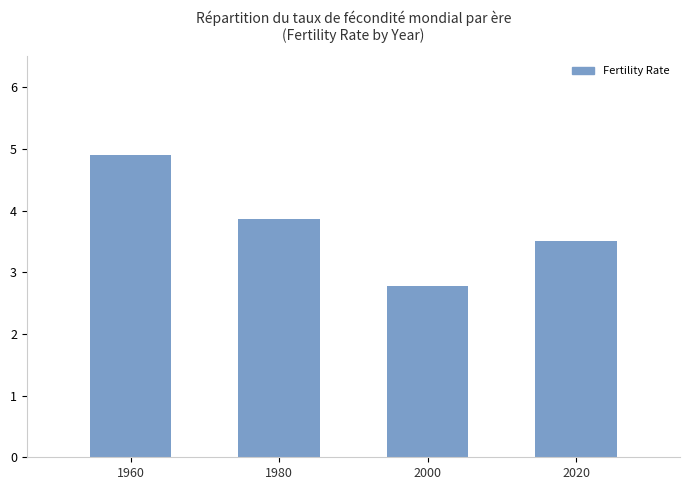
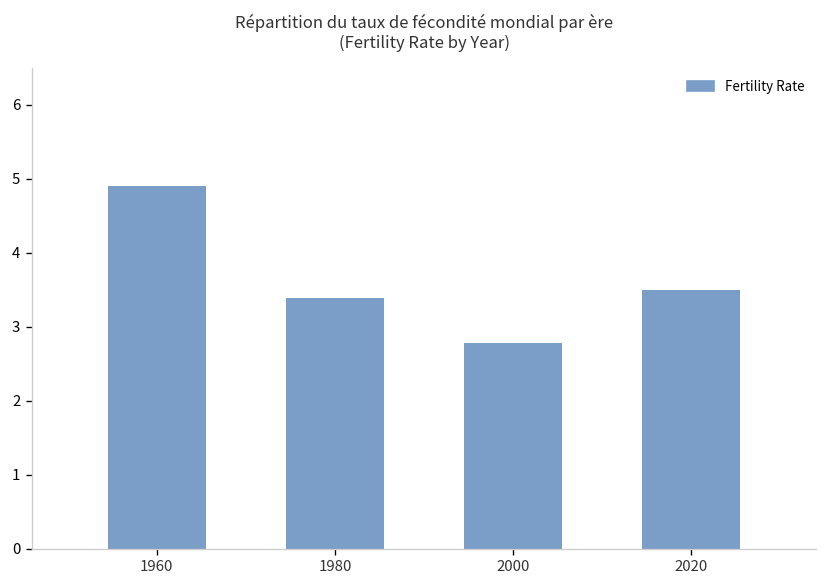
1980: 3.9 -> 3.4
